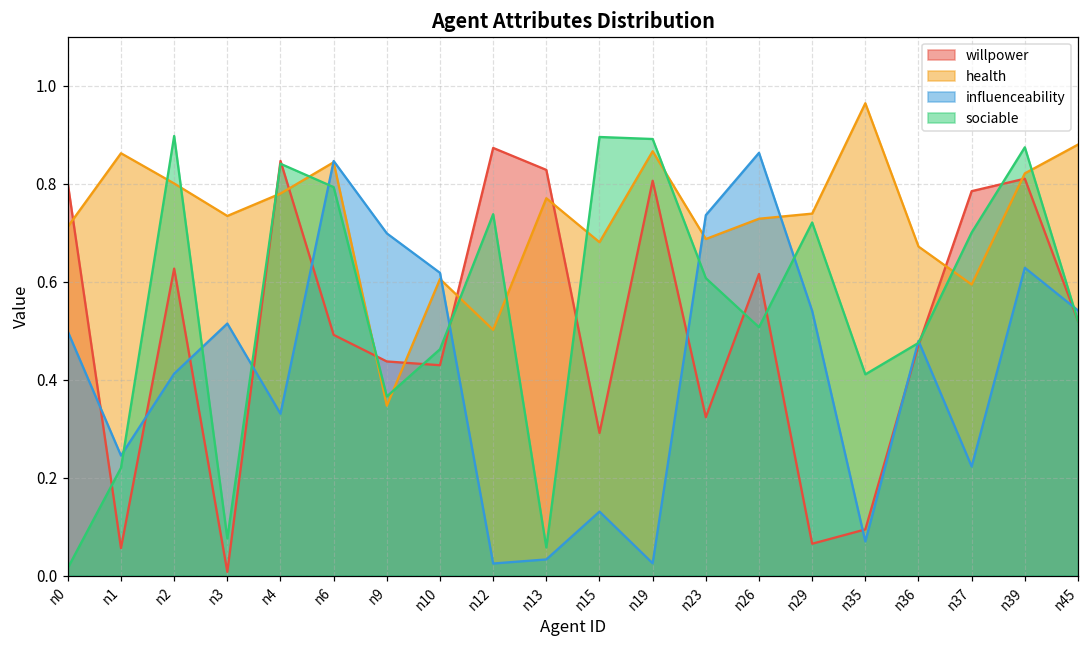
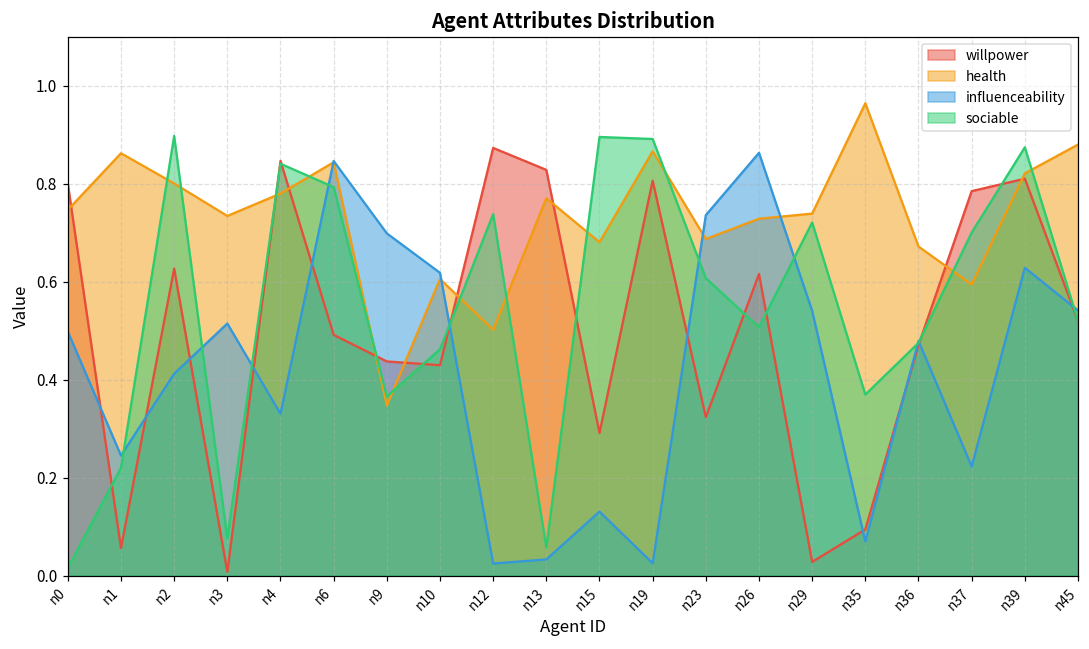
health, n0: 0.71 -> 0.75
willpower, n29: 0.06 -> 0.03
sociable, n35: 0.41 -> 0.37
